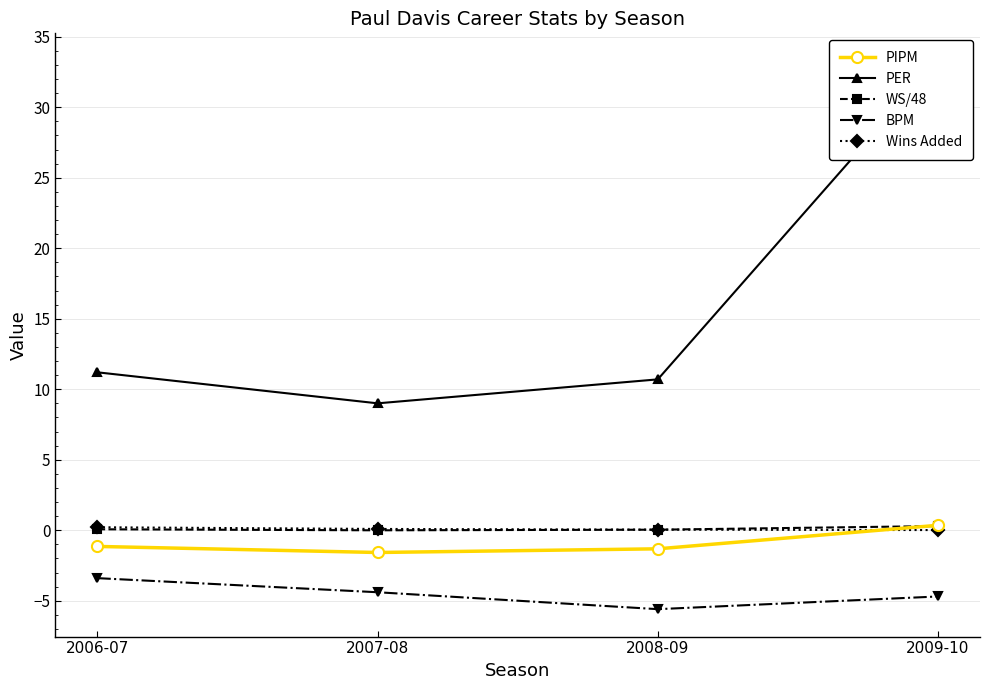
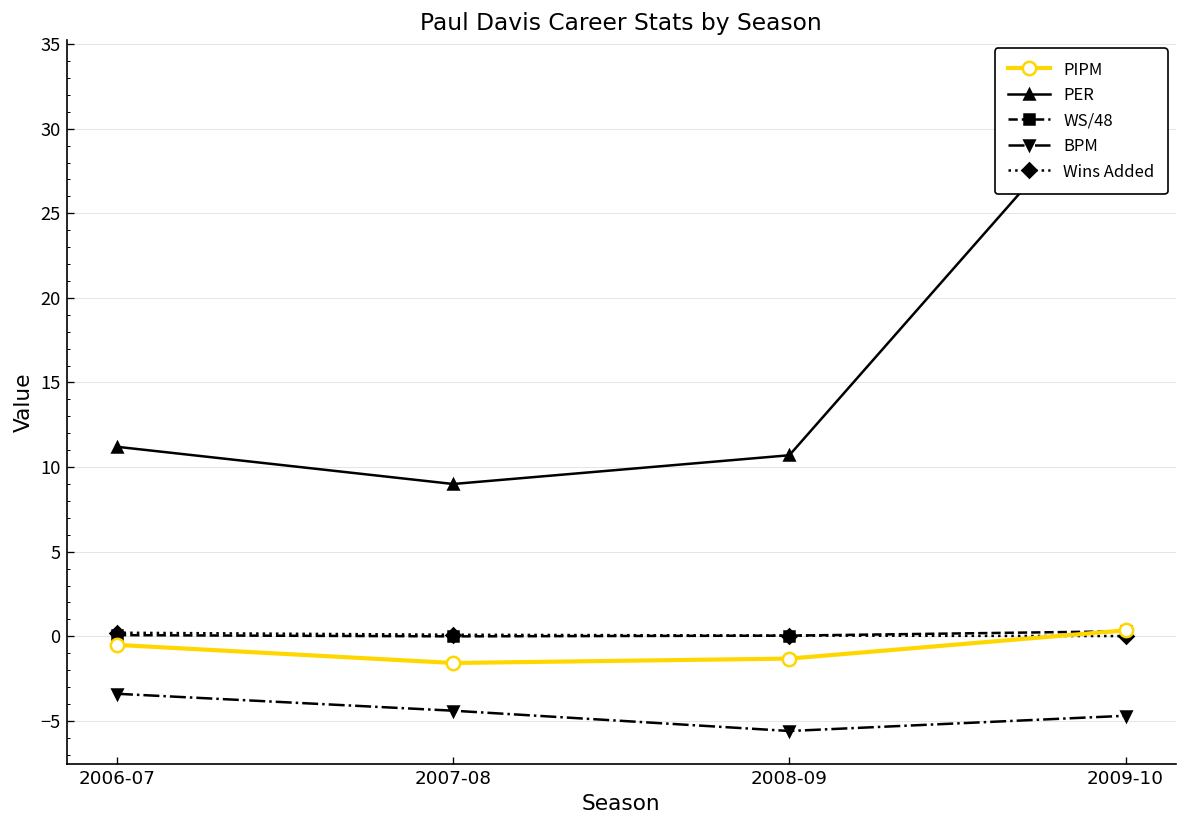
PIPM, 2006-07: -1.2 -> -0.5
